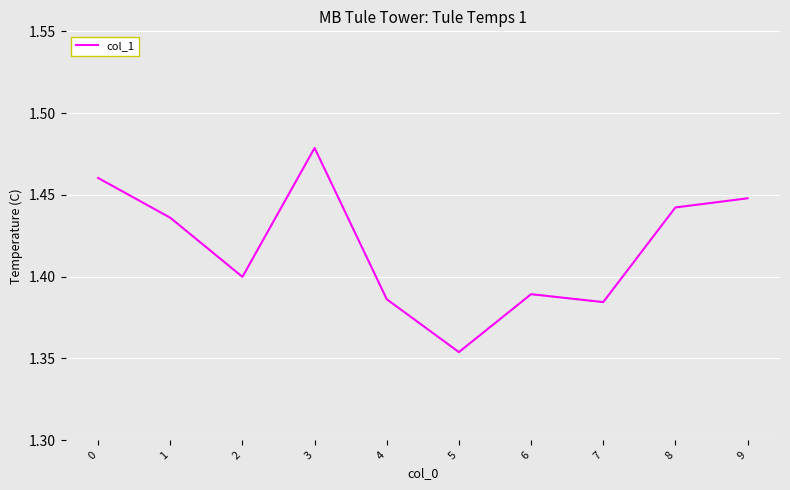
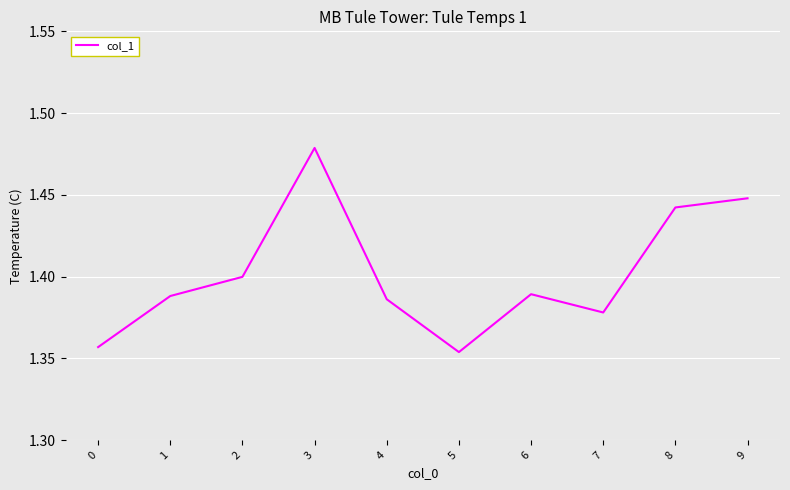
0: 1.460 -> 1.357
1: 1.436 -> 1.388
7: 1.384 -> 1.378
